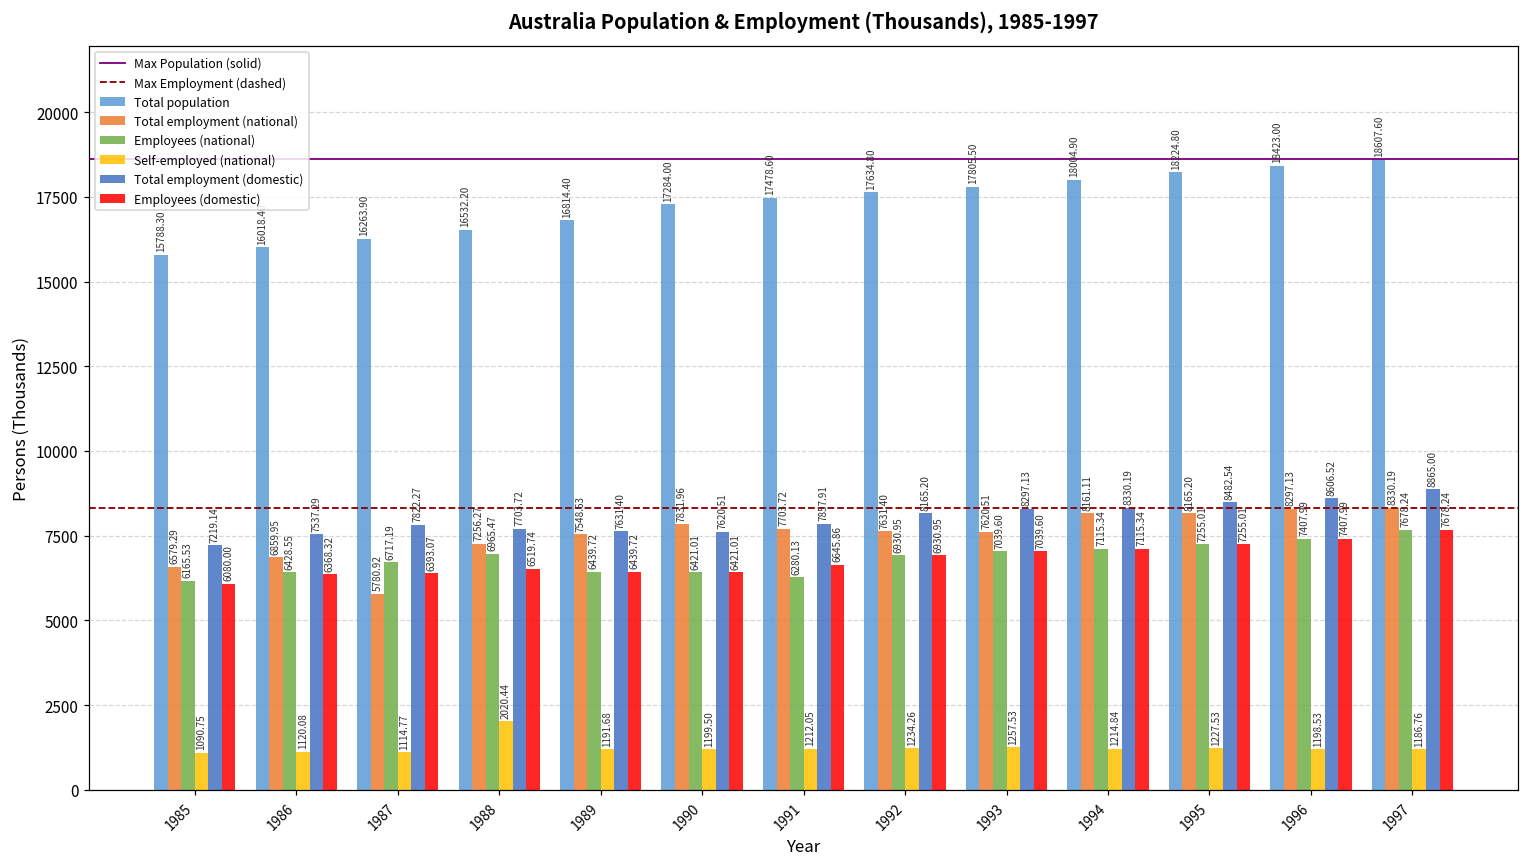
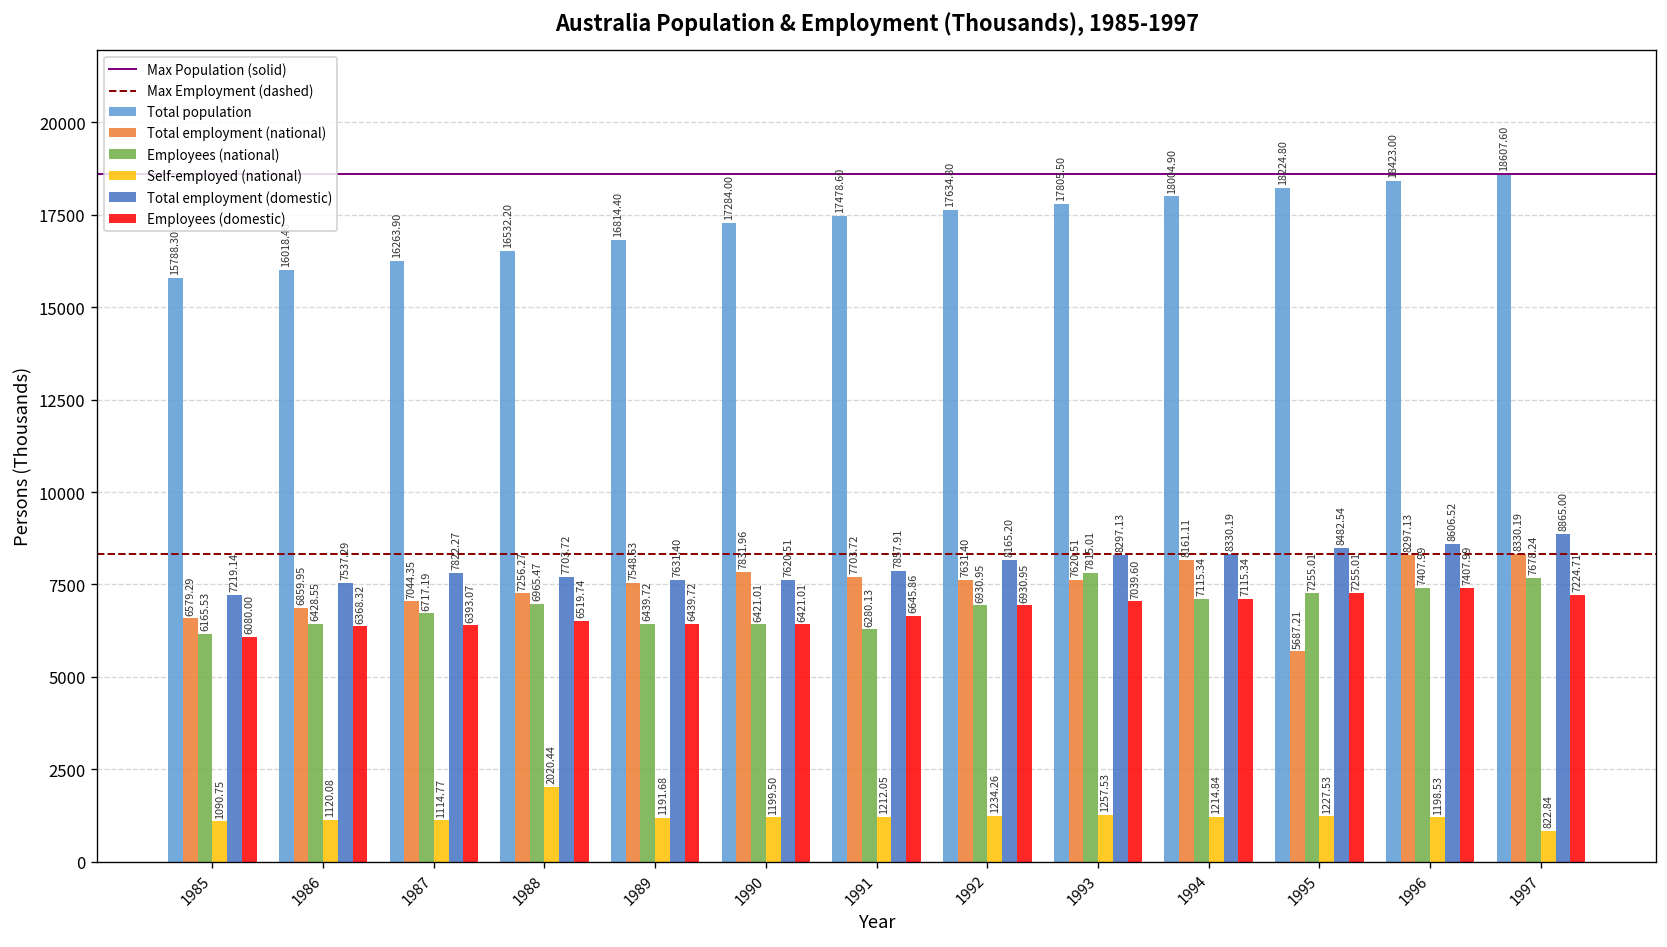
Total employment (national), 1987: 5780.92 -> 7044.35
Employees (national), 1993: 7039.60 -> 7815.01
Total employment (national), 1995: 8165.20 -> 5687.21
Self-employed (national), 1997: 1186.76 -> 822.84
Employees (domestic), 1997: 7678.24 -> 7224.71
